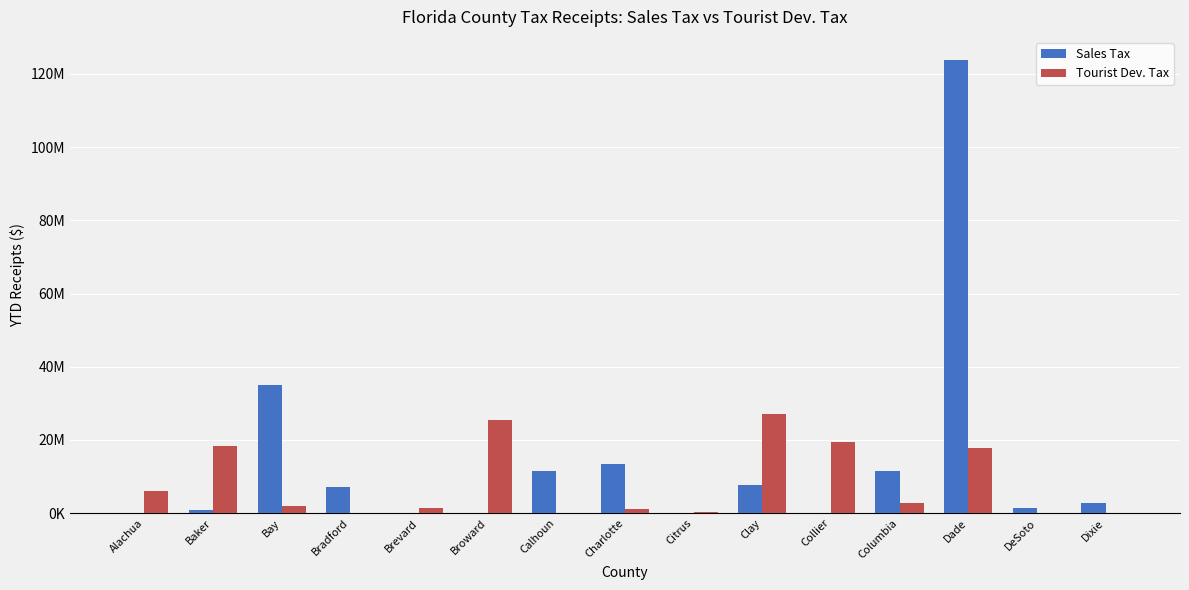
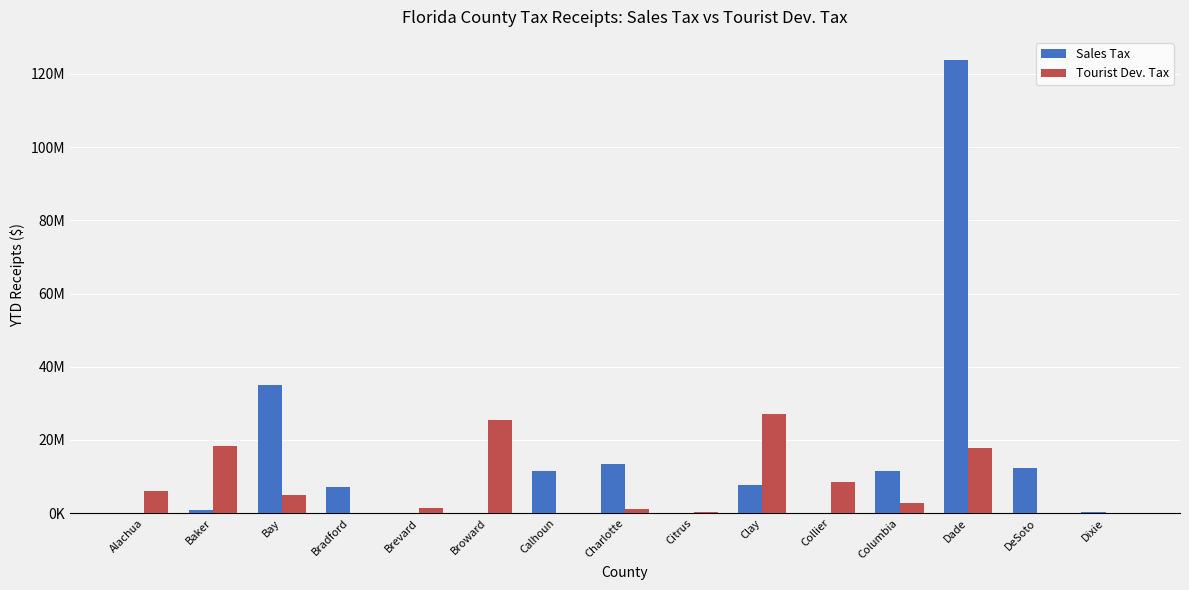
Tourist Dev. Tax, Bay: 2000000 -> 5000000
Tourist Dev. Tax, Collier: 19000000 -> 9000000
Sales Tax, DeSoto: 1000000 -> 12000000
Sales Tax, Dixie: 3000000 -> 0
